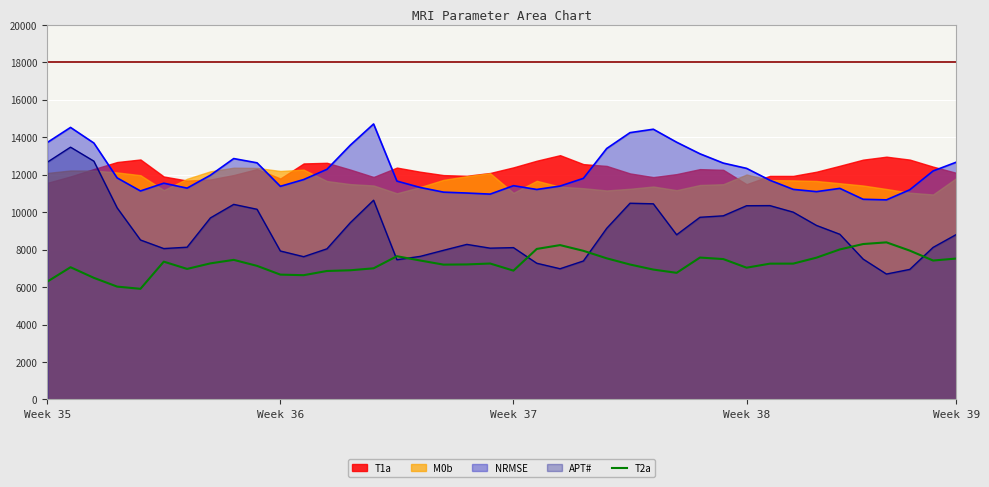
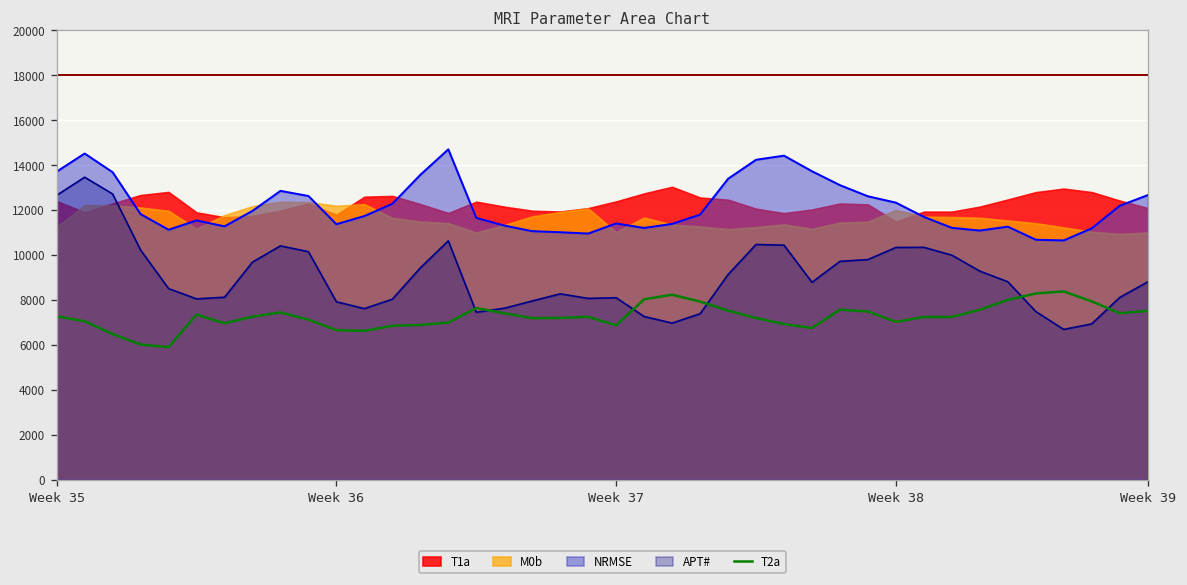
T1a, Week 35: 11600 -> 12400
M0b, Week 35: 12100 -> 11300
T2a, Week 35: 6300 -> 7300
M0b, Week 39: 11800 -> 11000
